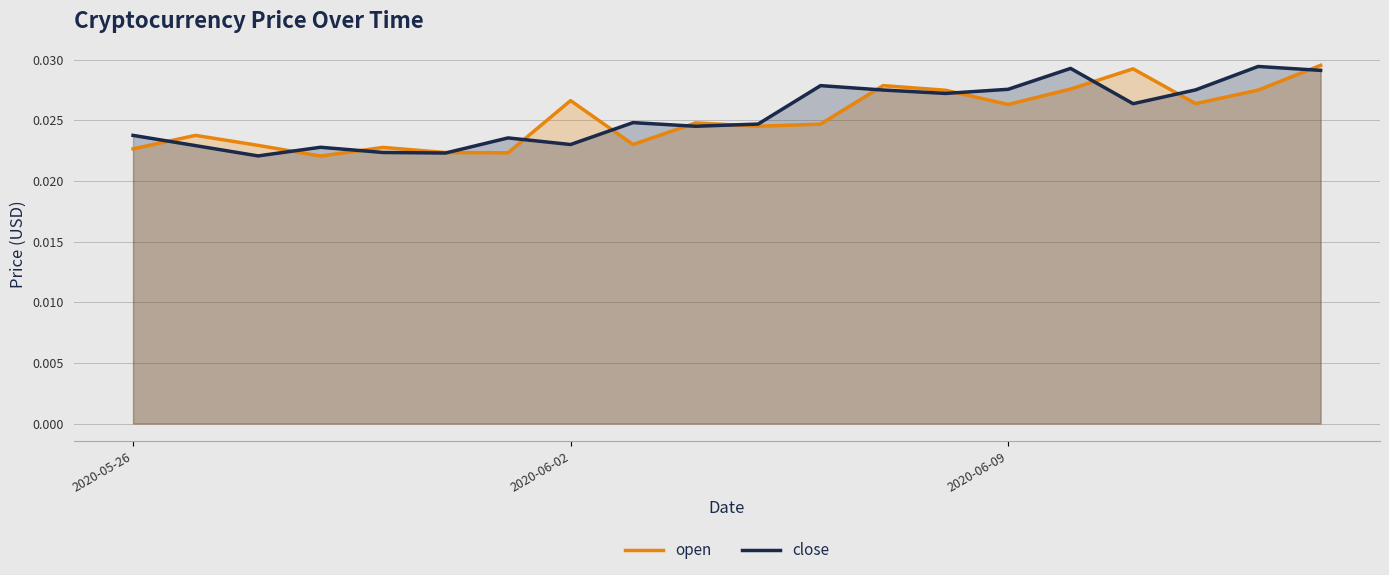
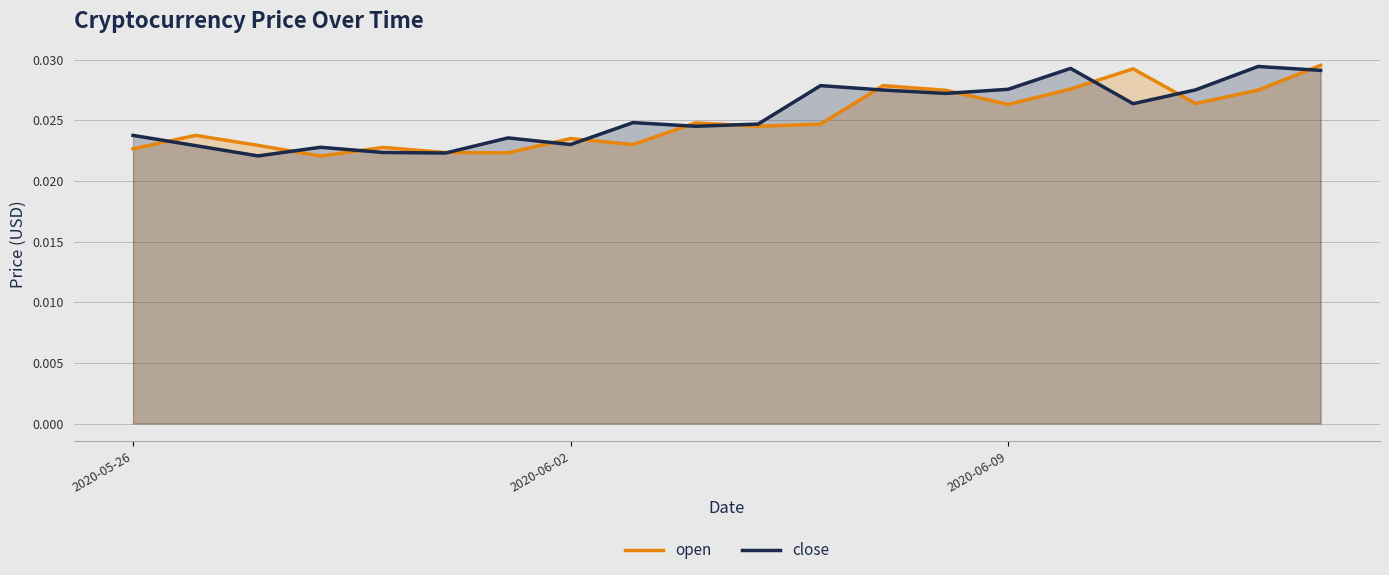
open, 2020-06-02: 0.0266 -> 0.0235
